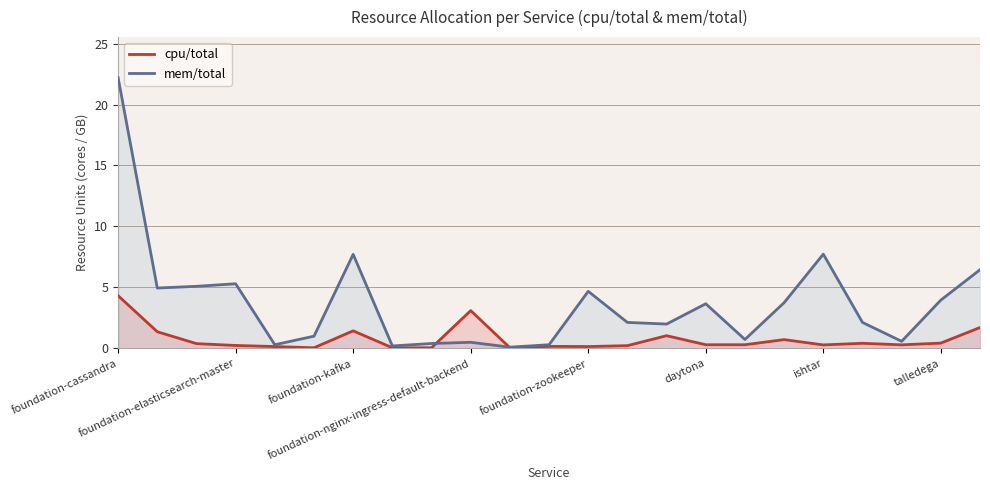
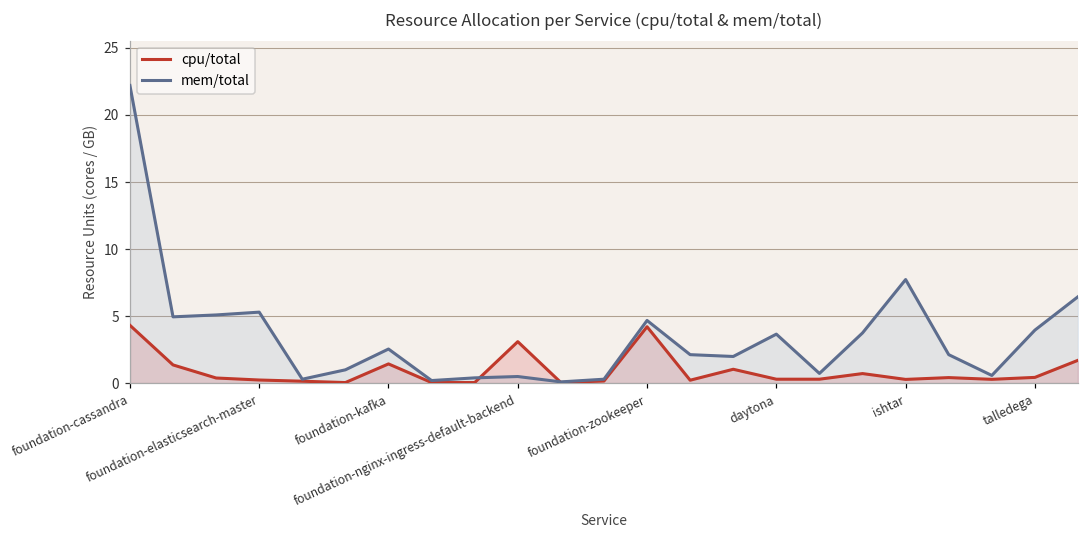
mem/total, foundation-kafka: 7.7 -> 2.6
cpu/total, foundation-zookeeper: 0.2 -> 4.2
